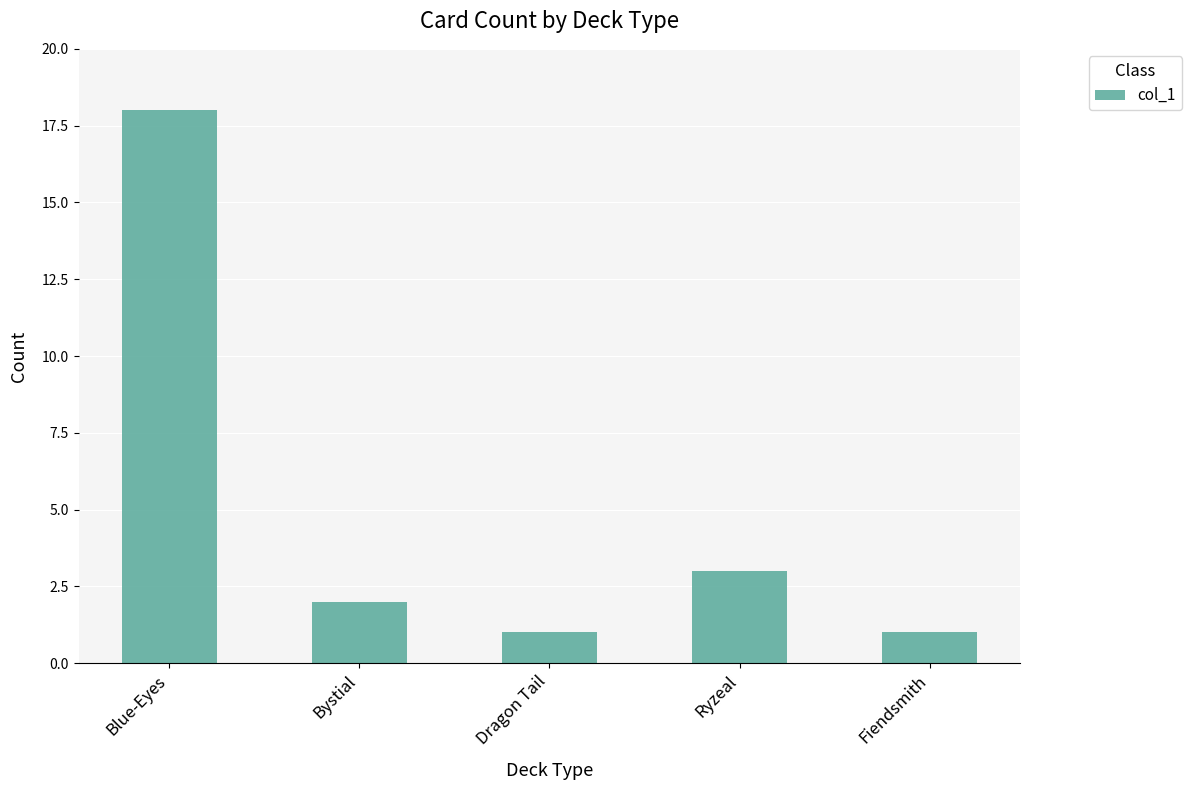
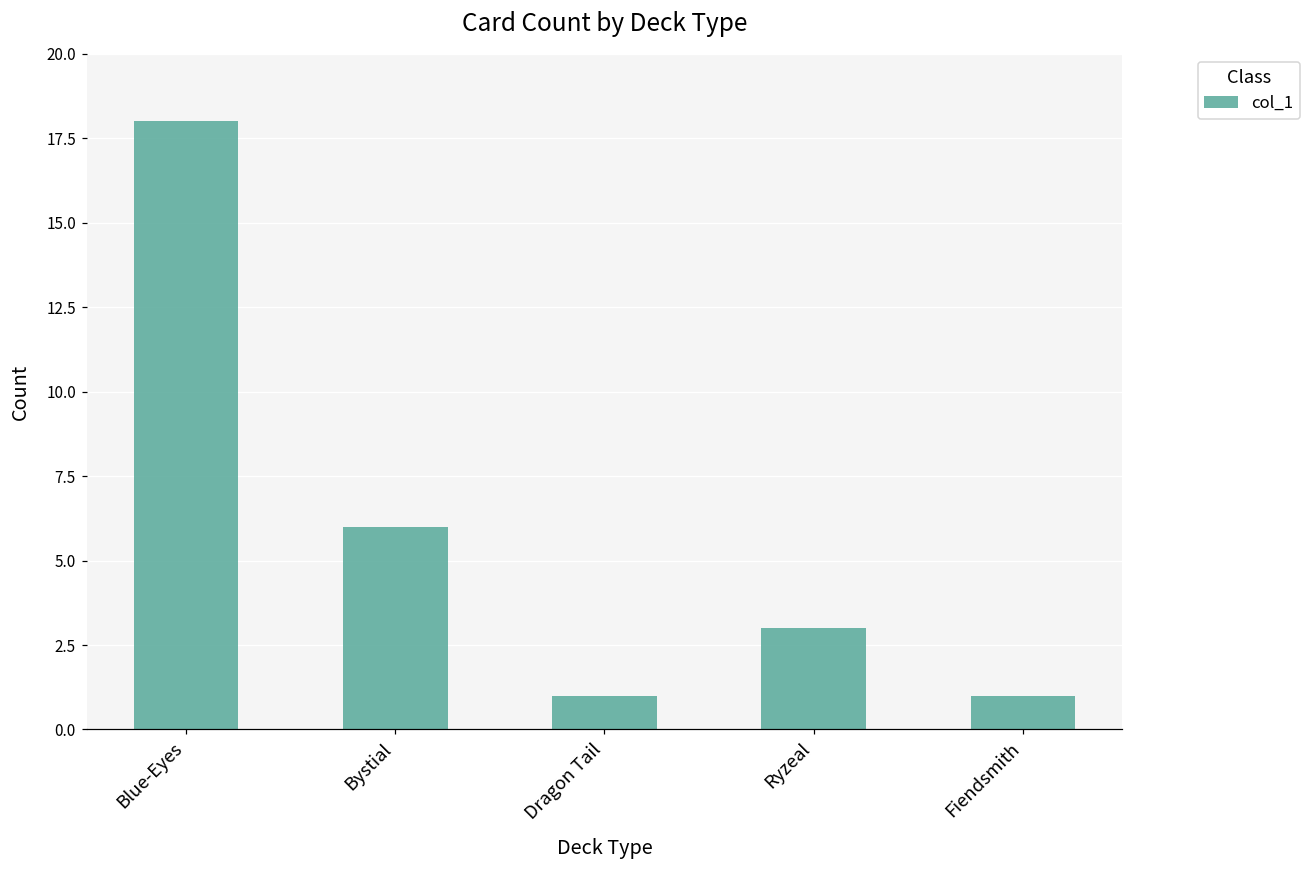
Bystial: 2 -> 6
